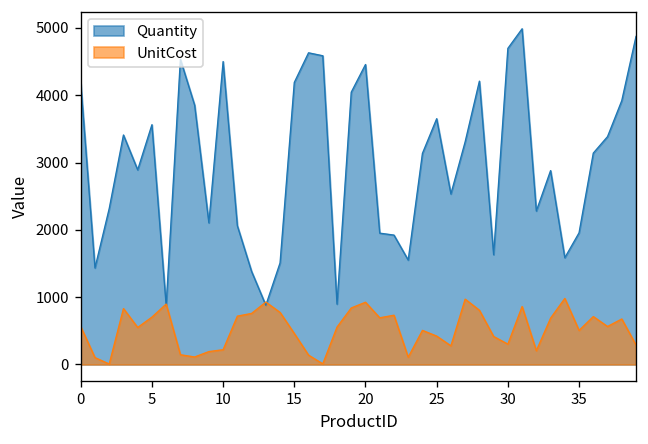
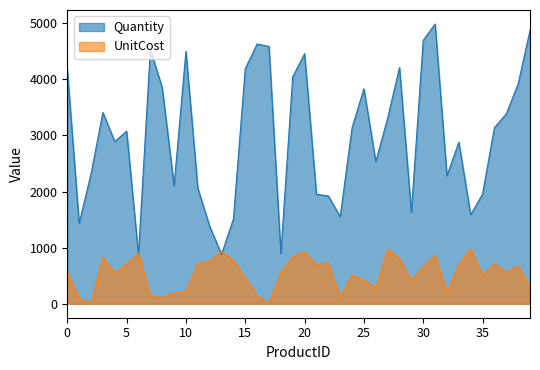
Quantity, 5: 3600 -> 3100
Quantity, 25: 3700 -> 3800
UnitCost, 30: 300 -> 700
